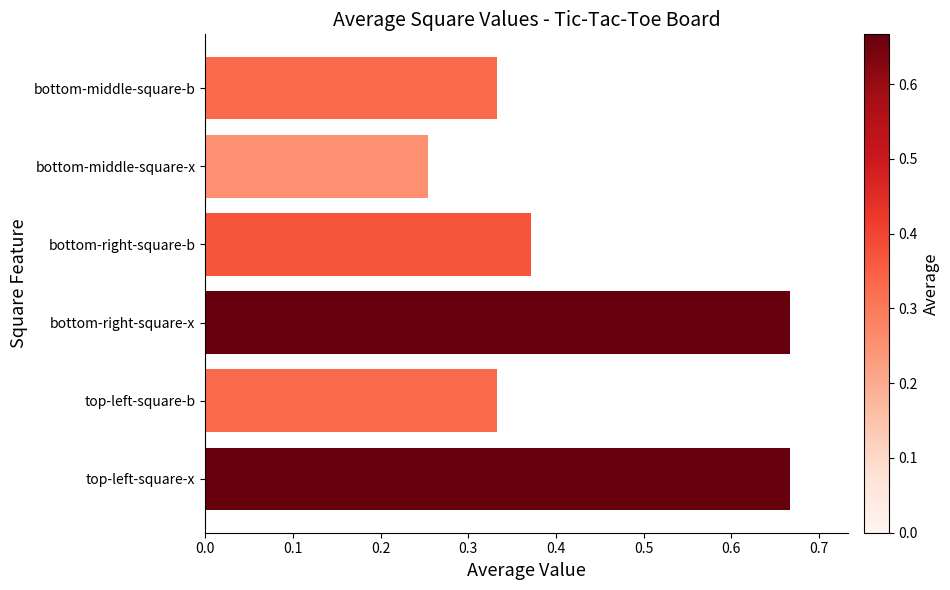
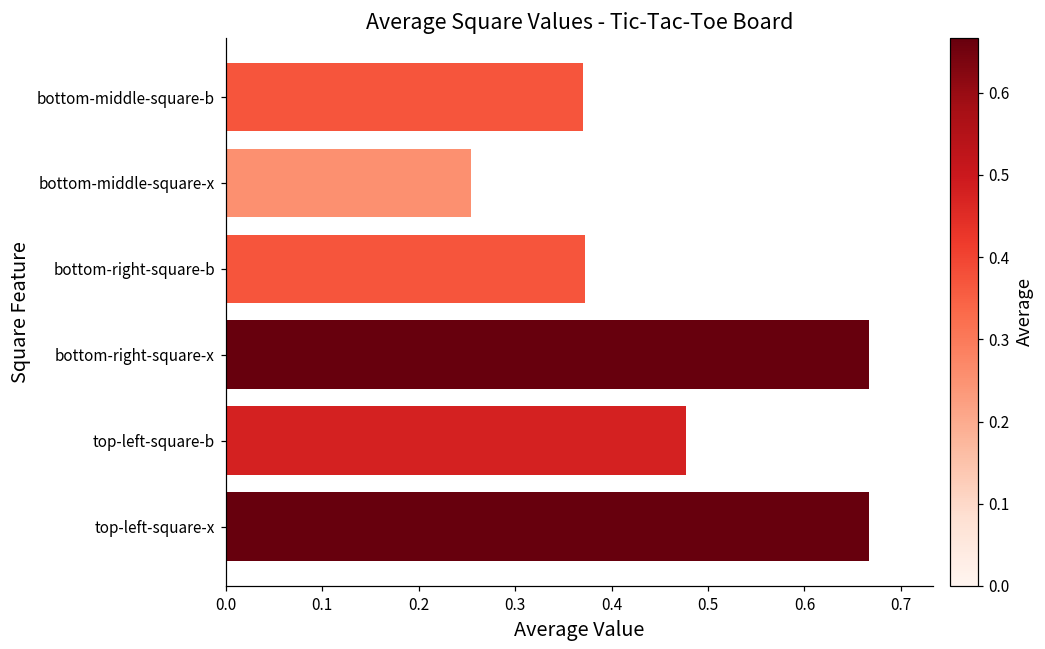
bottom-middle-square-b: 0.33 -> 0.37
top-left-square-b: 0.33 -> 0.48
